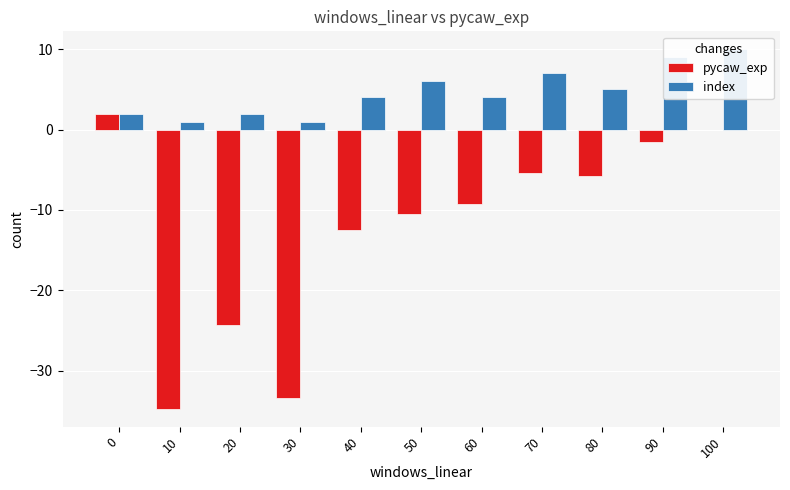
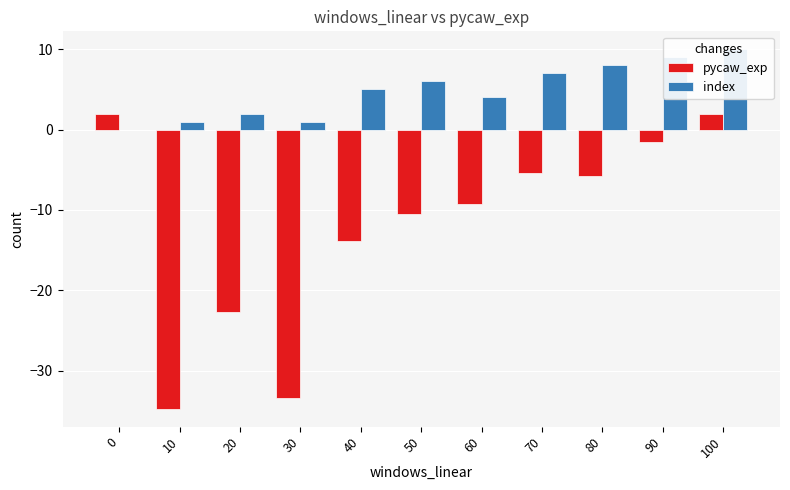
index, 0: 2 -> 0
pycaw_exp, 20: -24 -> -23
pycaw_exp, 40: -12 -> -14
index, 40: 4 -> 5
index, 80: 5 -> 8
pycaw_exp, 100: 0 -> 2
